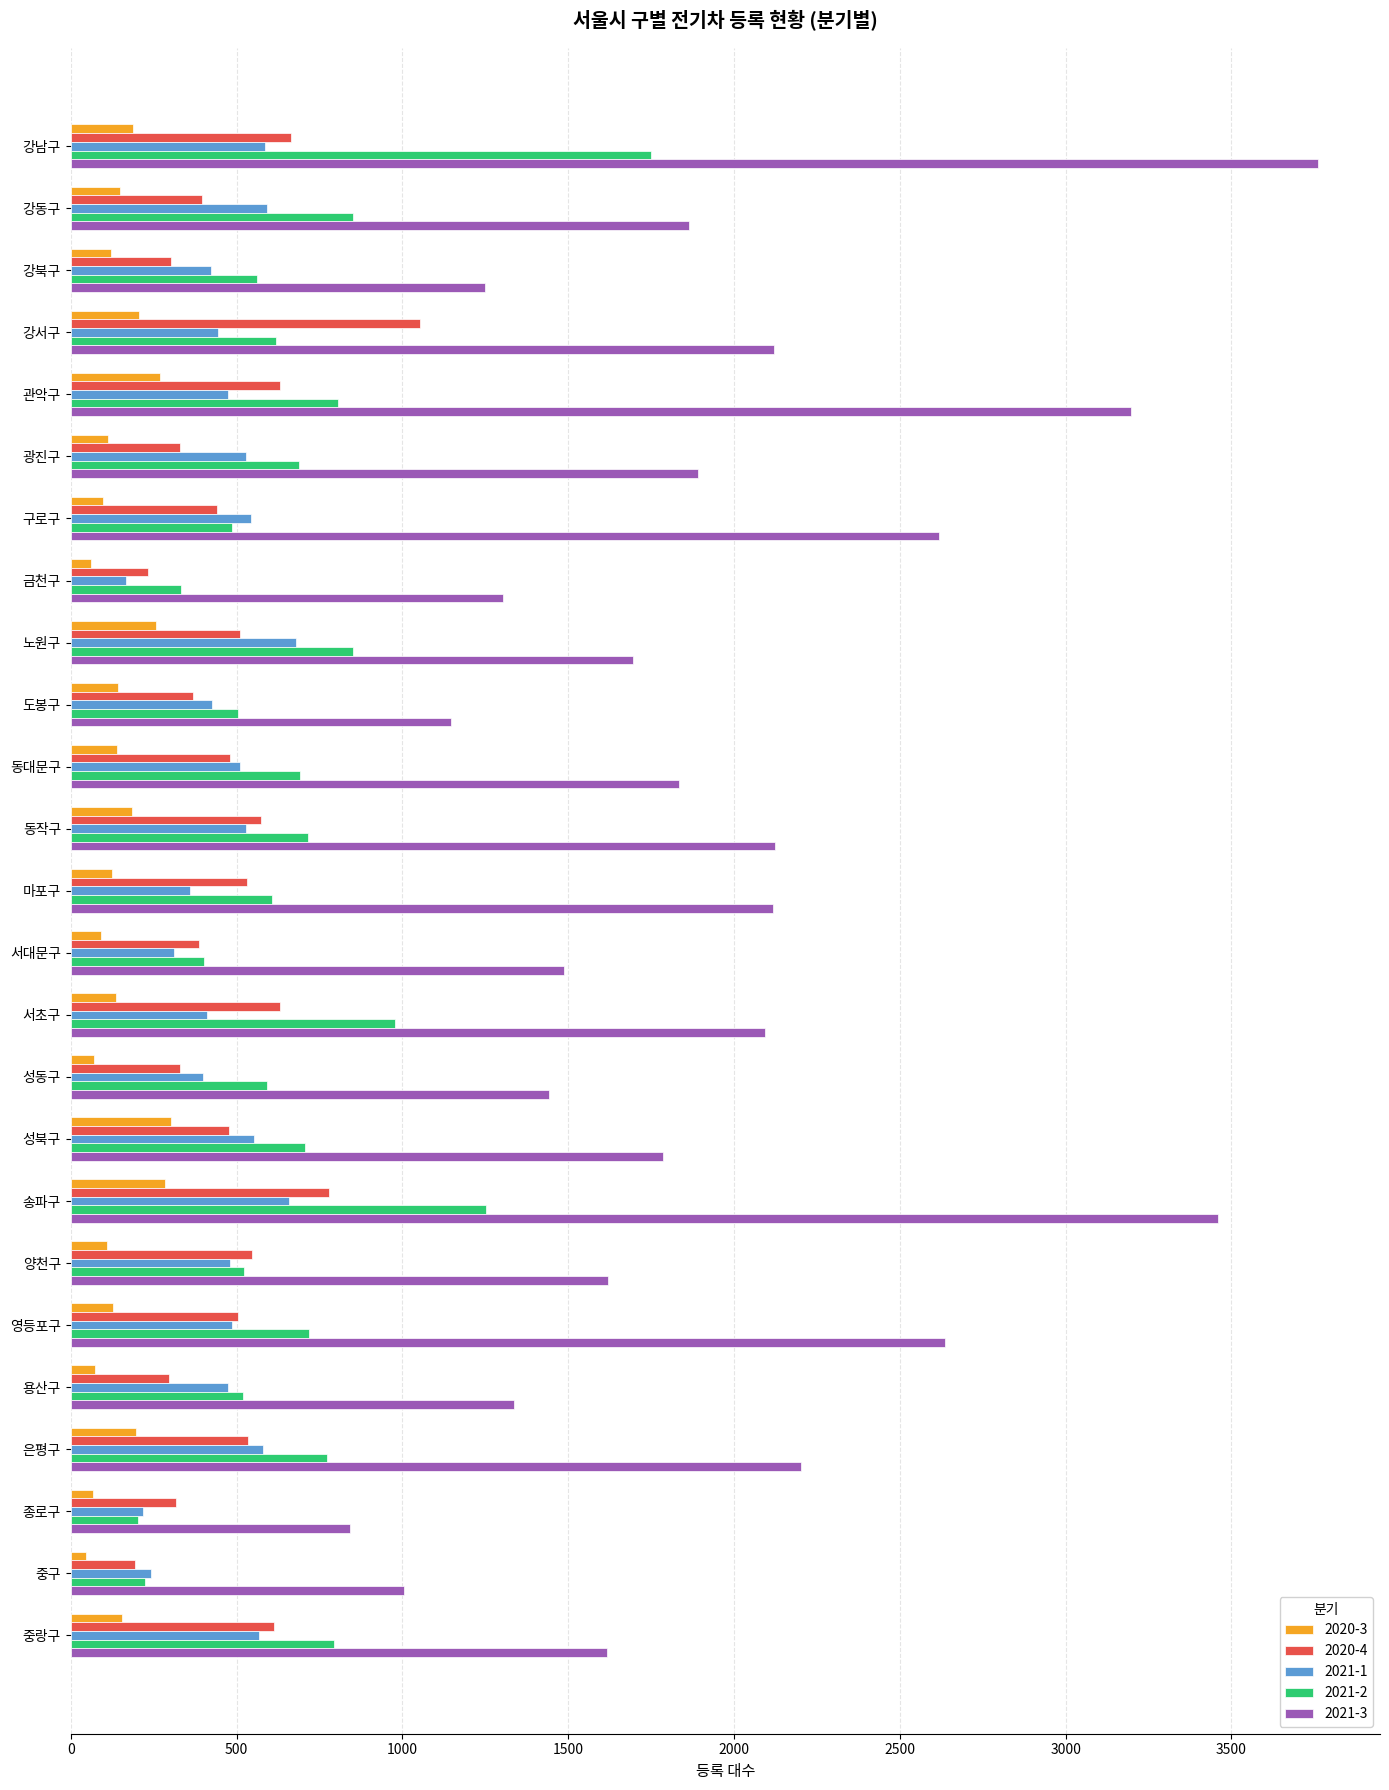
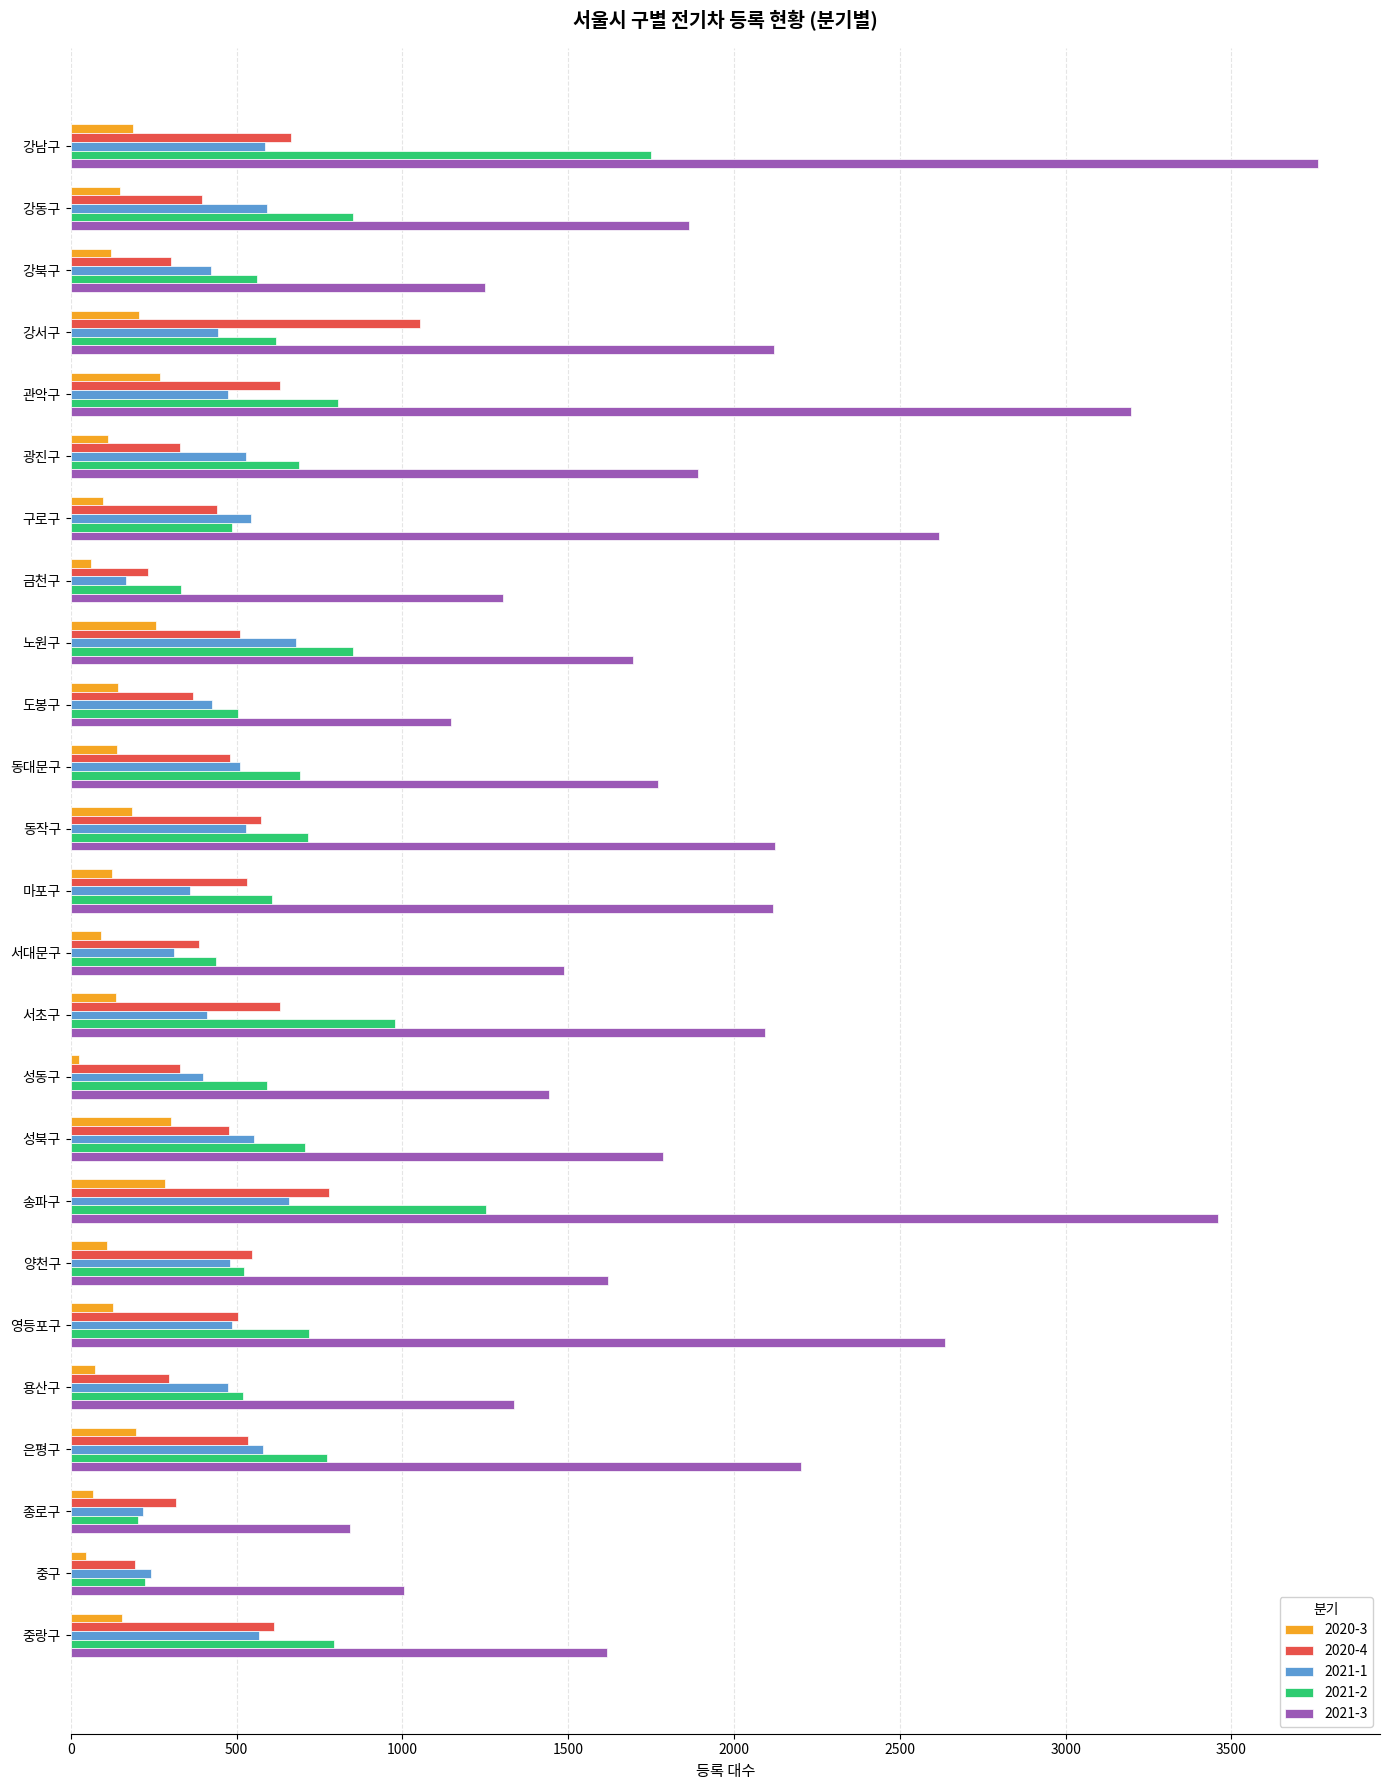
2021-3, 동대문구: 1840 -> 1770
2021-2, 서대문구: 400 -> 440
2020-3, 성동구: 70 -> 30
